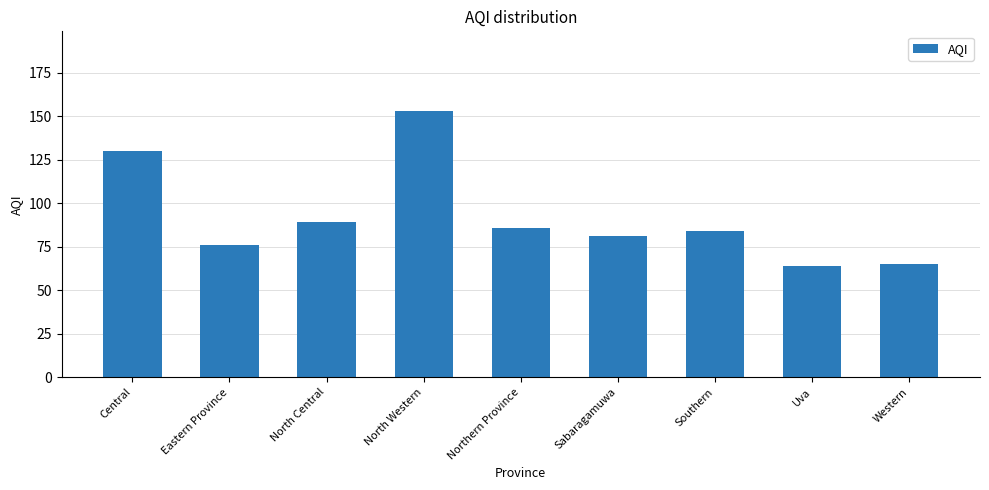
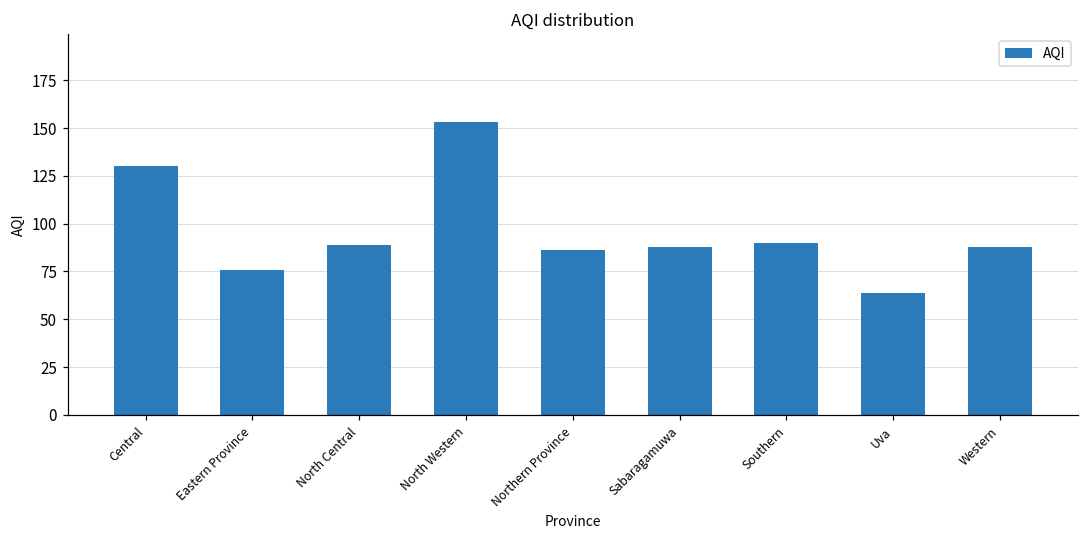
Sabaragamuwa: 81 -> 88
Southern: 84 -> 90
Western: 65 -> 88
